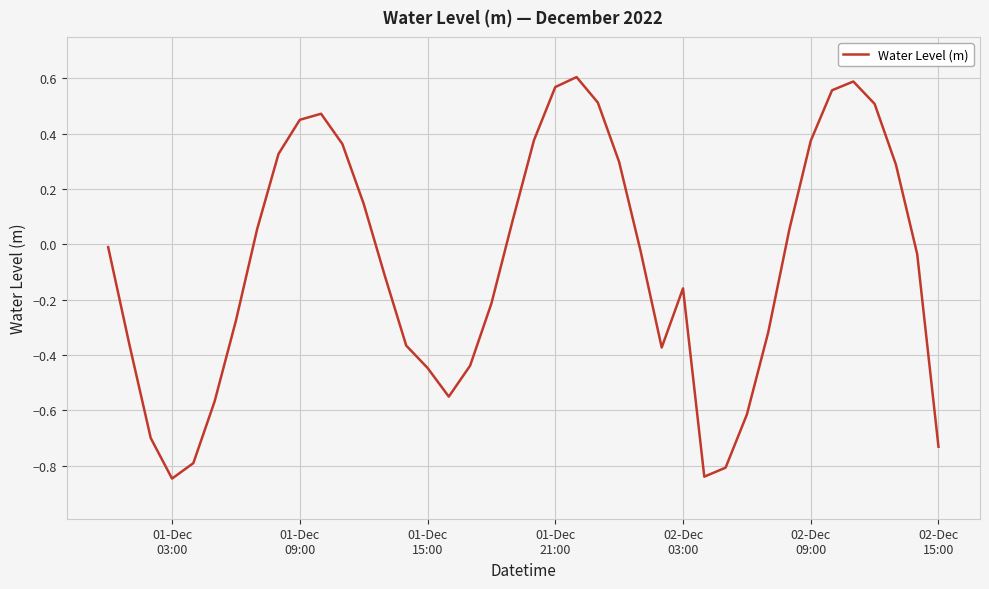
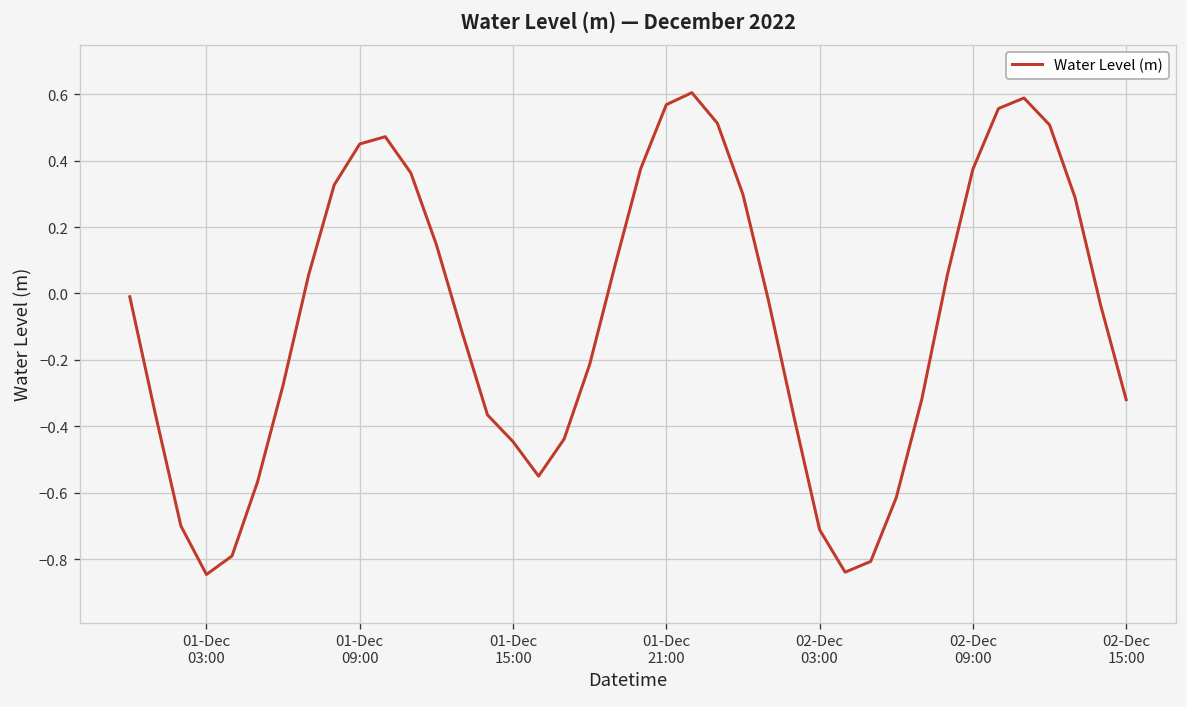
02-Dec 03:00: -0.16 -> -0.71
02-Dec 15:00: -0.73 -> -0.32
